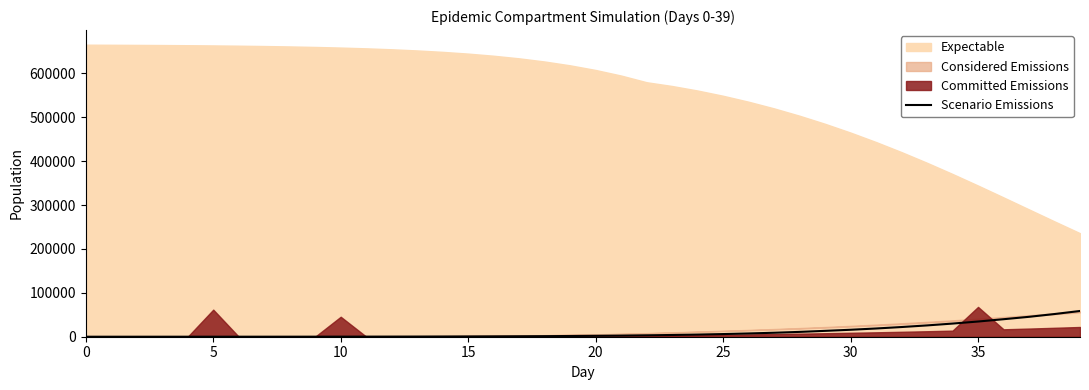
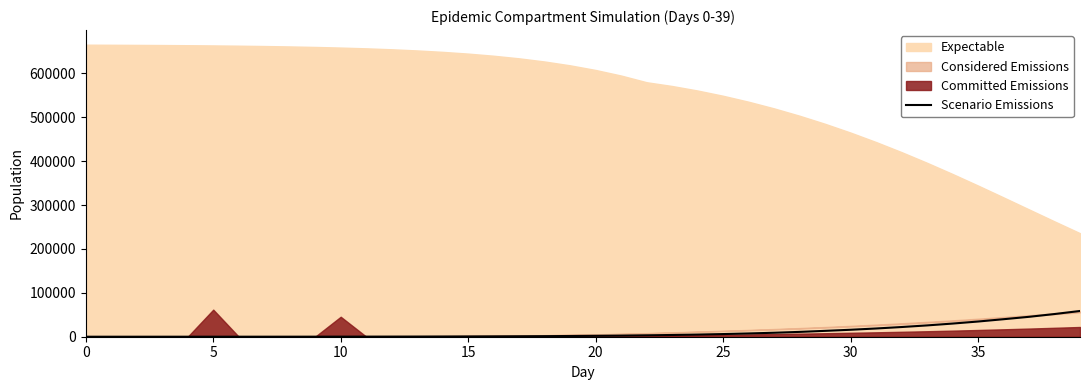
Committed Emissions, 35: 70000 -> 20000
